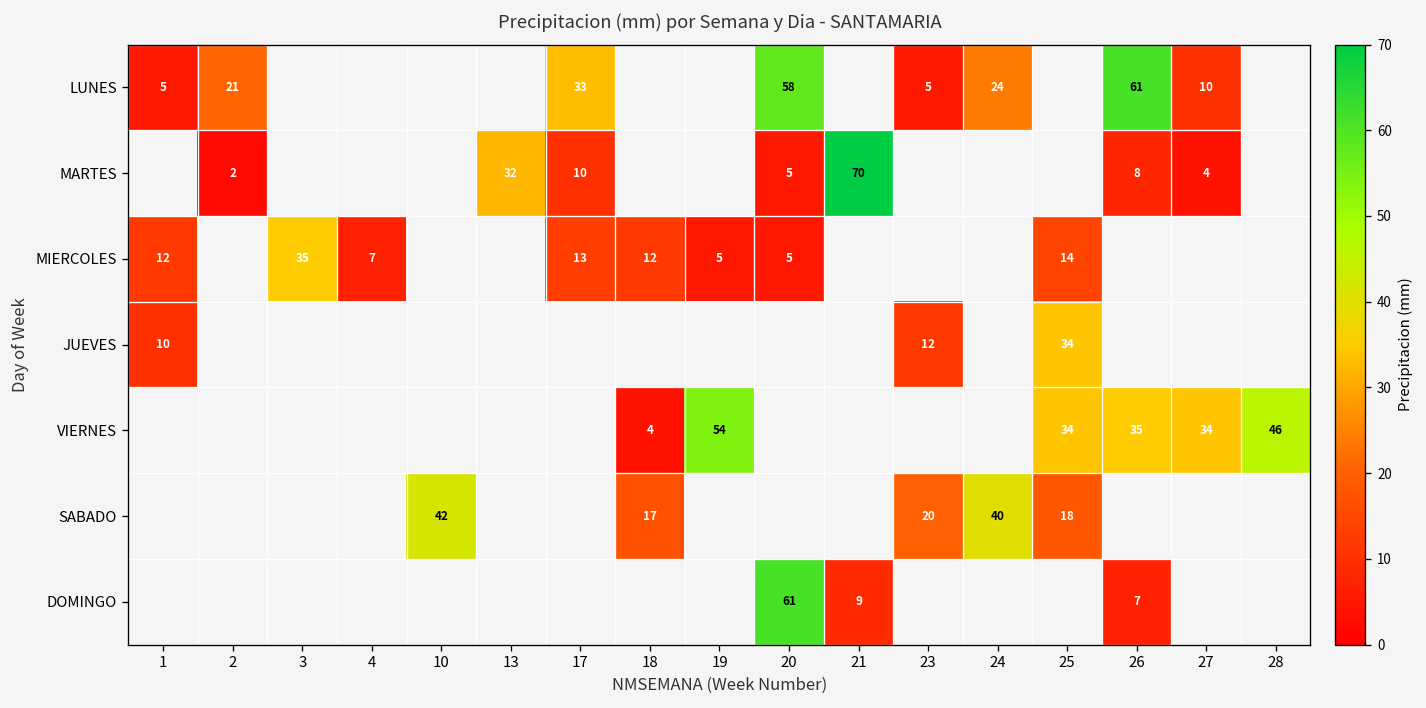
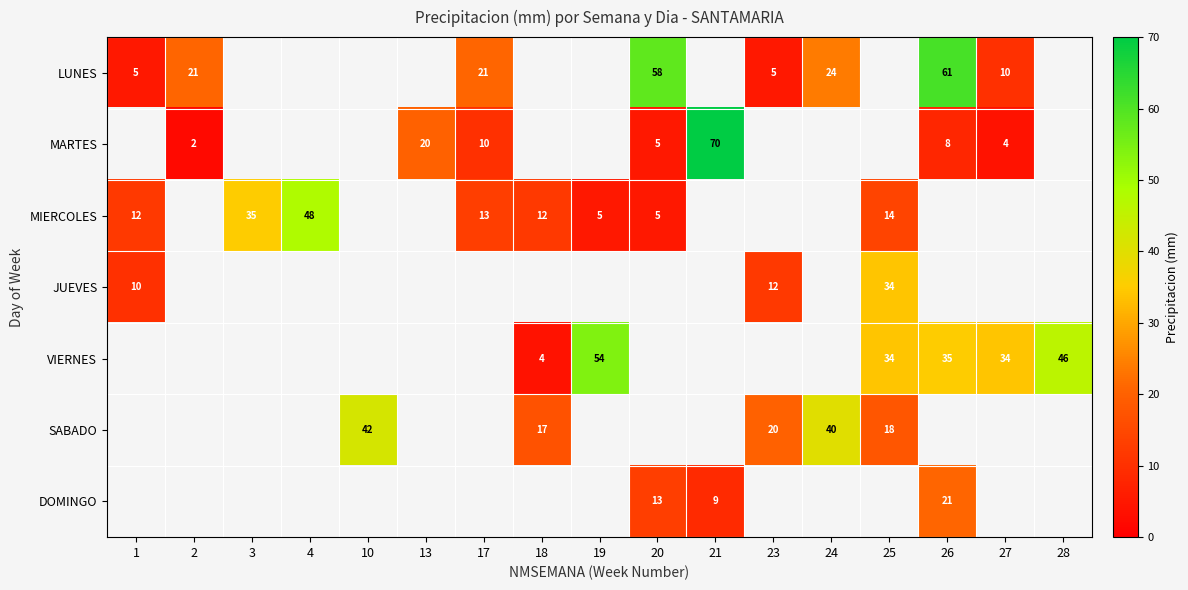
LUNES, 17: 33 -> 21
MARTES, 13: 32 -> 20
MIERCOLES, 4: 7 -> 48
DOMINGO, 20: 61 -> 13
DOMINGO, 26: 7 -> 21
